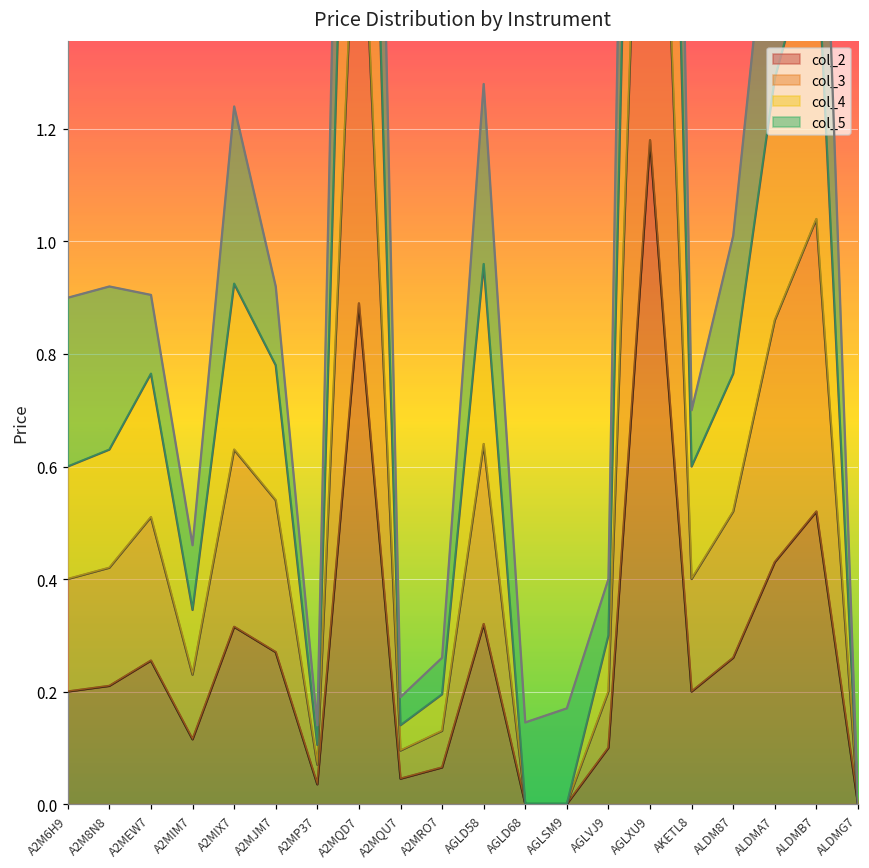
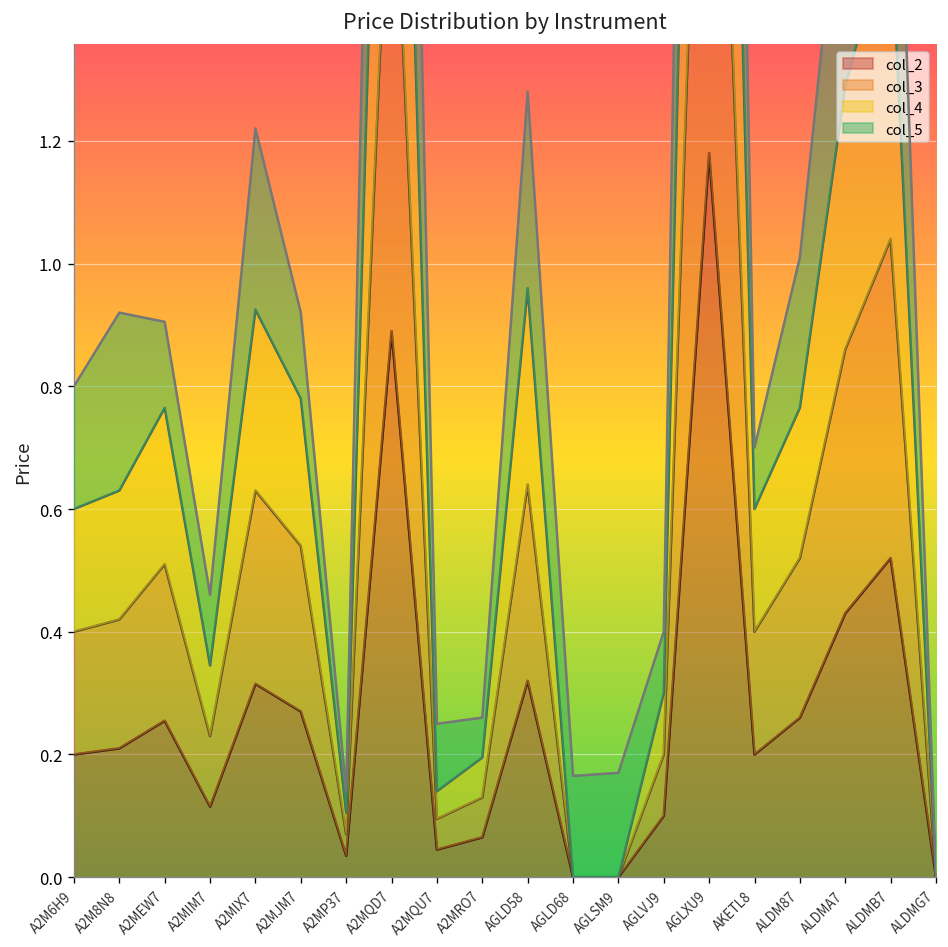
col_5, A2M6H9: 0.3 -> 0.2
col_5, A2MIX7: 0.31 -> 0.29
col_5, A2MQU7: 0.05 -> 0.11
col_5, AGLD68: 0.15 -> 0.17
